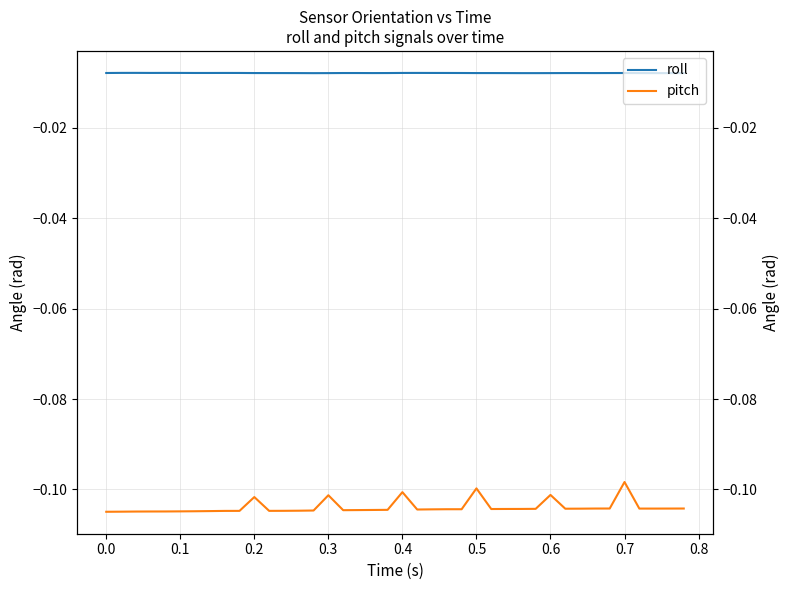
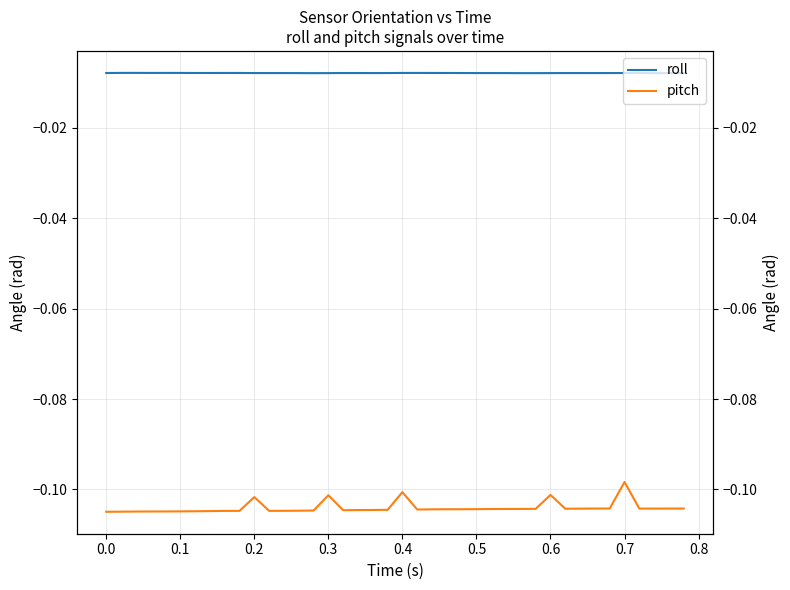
pitch, 0.5: -0.100 -> -0.104
